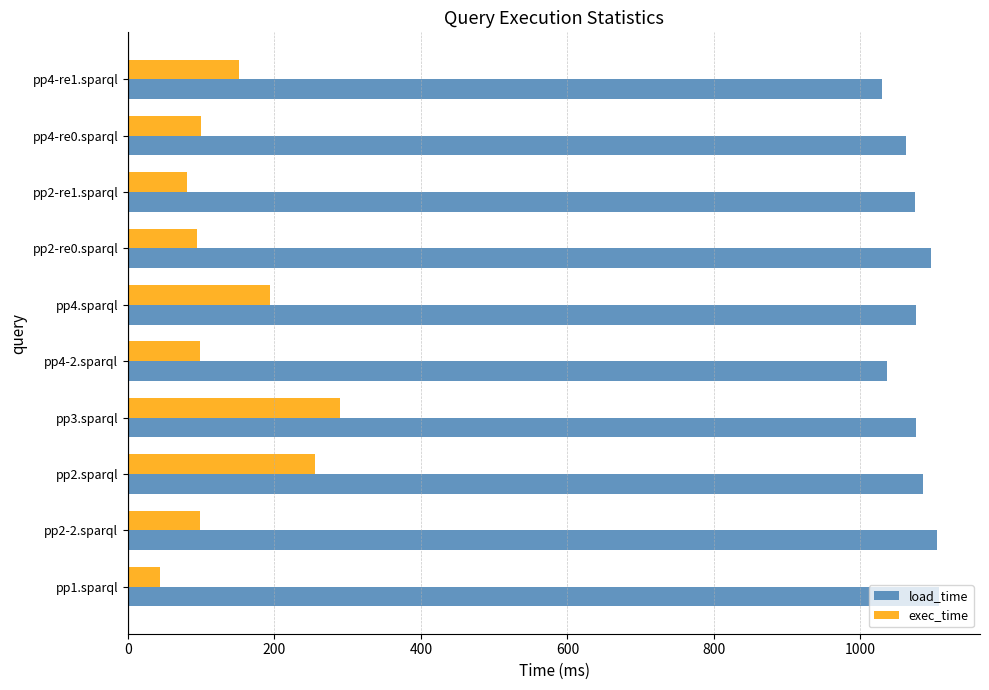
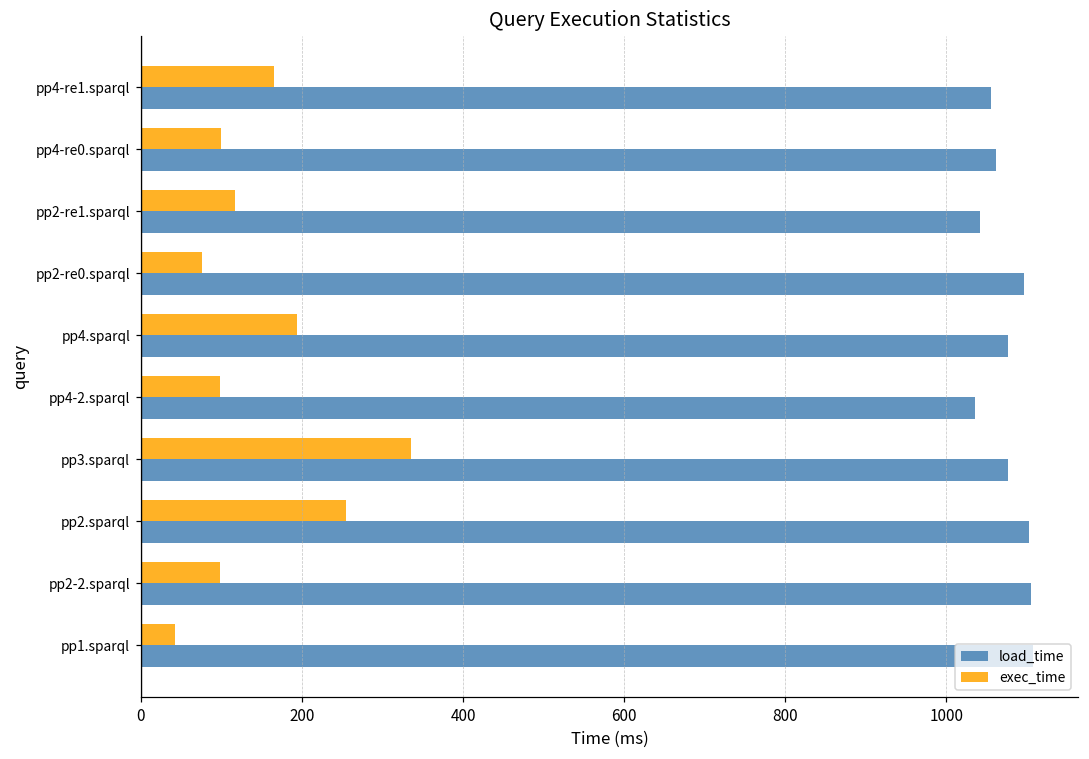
exec_time, pp4-re1.sparql: 150 -> 170
load_time, pp4-re1.sparql: 1030 -> 1060
exec_time, pp2-re1.sparql: 80 -> 120
load_time, pp2-re1.sparql: 1070 -> 1040
exec_time, pp2-re0.sparql: 90 -> 80
exec_time, pp3.sparql: 290 -> 340
load_time, pp2.sparql: 1090 -> 1100
